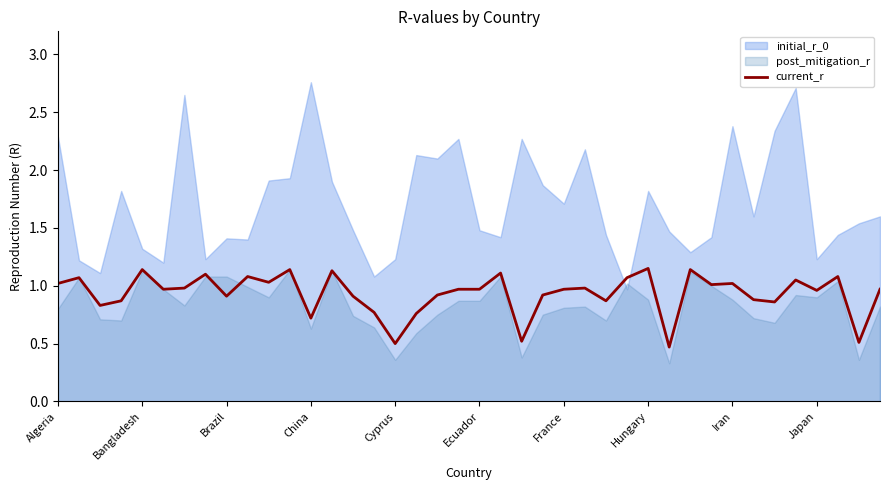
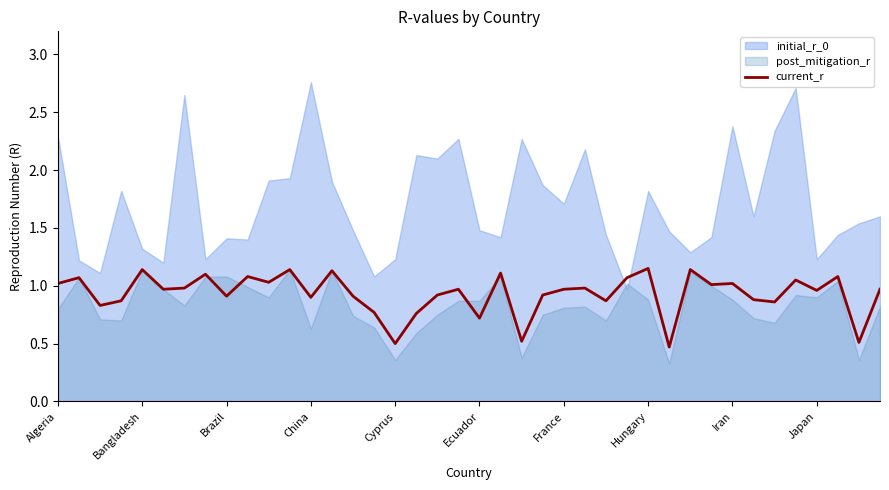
current_r, China: 0.72 -> 0.90
current_r, Ecuador: 0.97 -> 0.72
